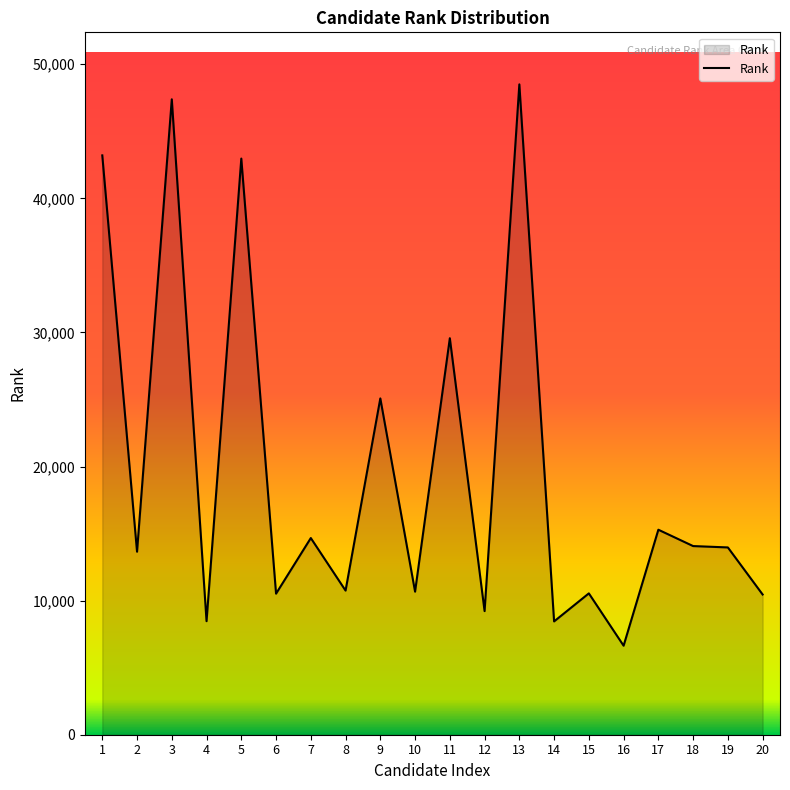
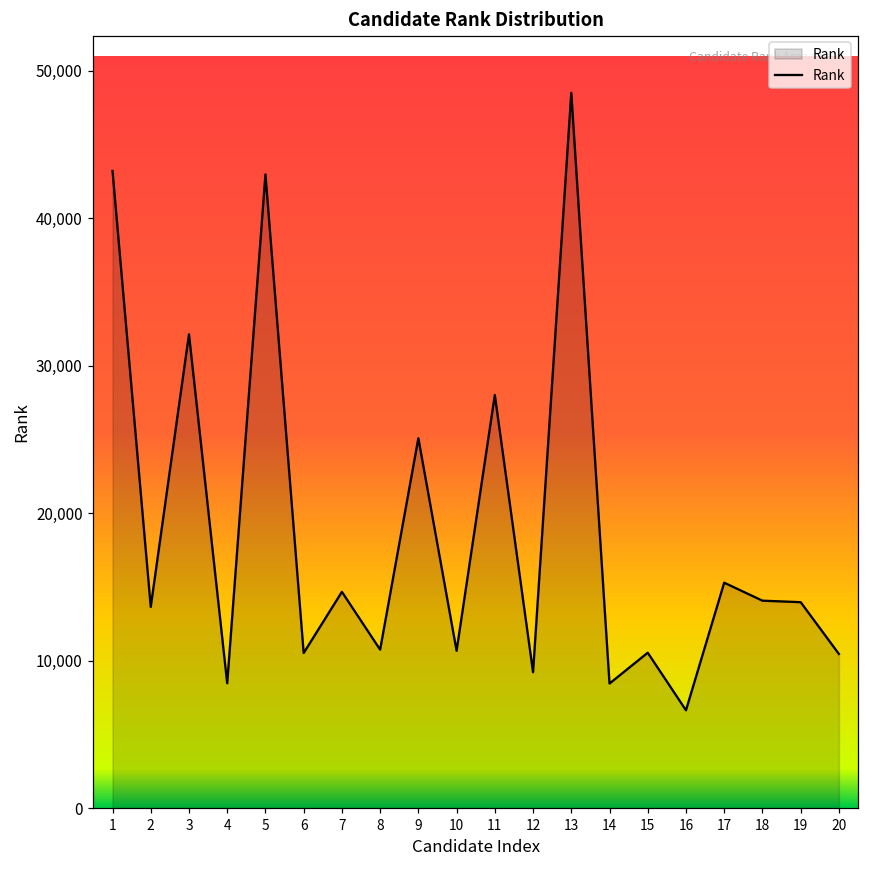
3: 47,400 -> 32,100
11: 29,600 -> 28,000
